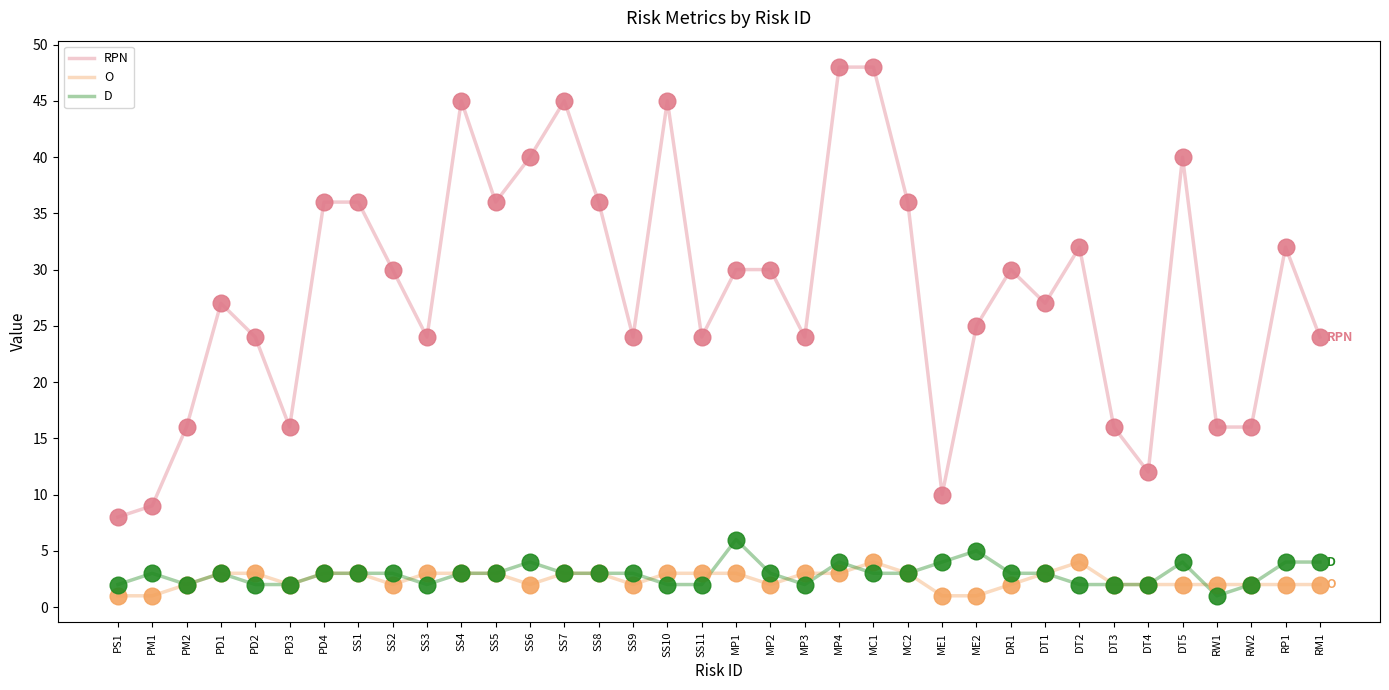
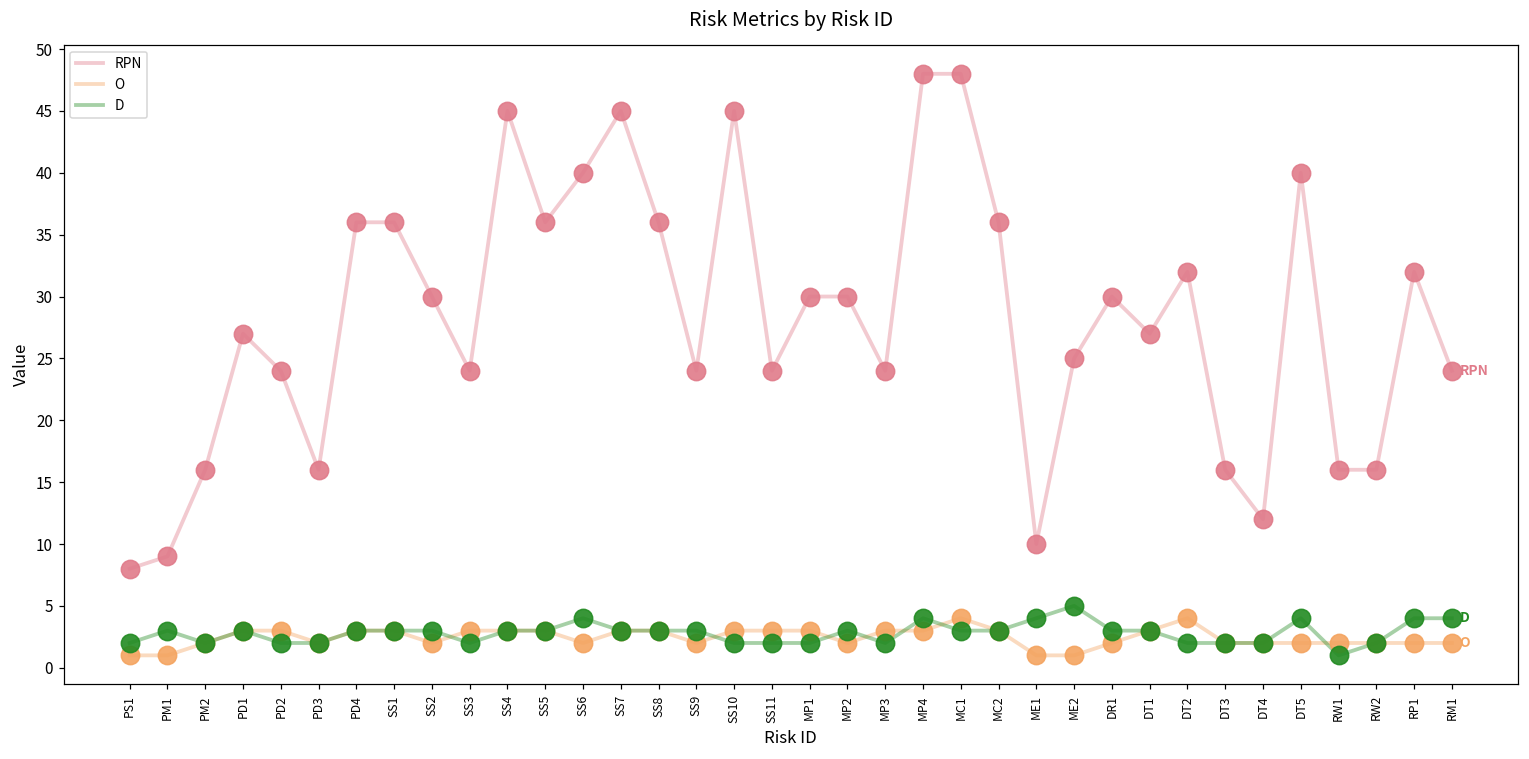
D, MP1: 6 -> 2
